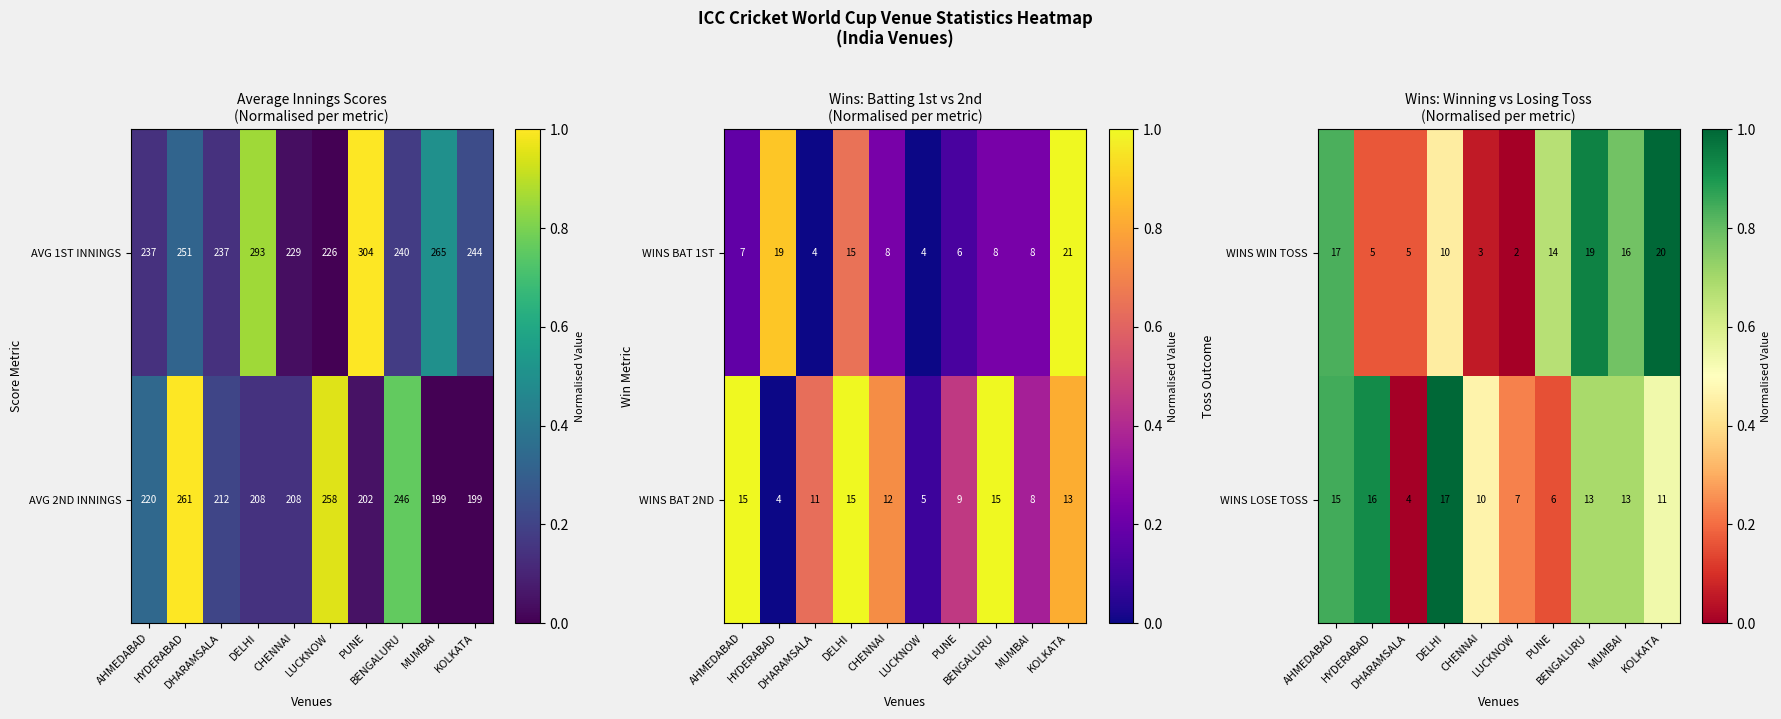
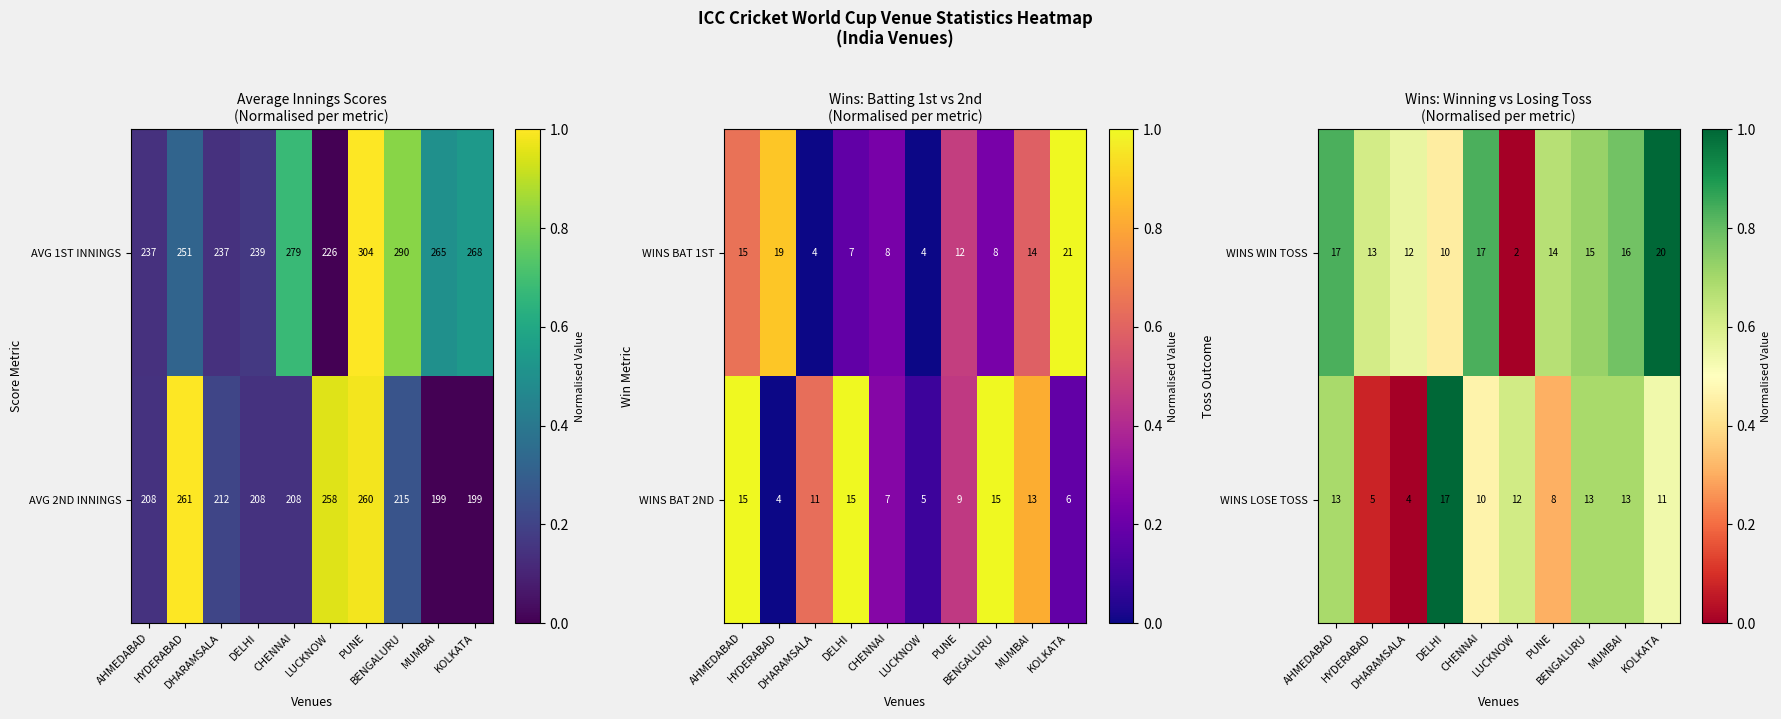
Average Innings Scores (Normalised per metric), AVG 1ST INNINGS, DELHI: 293 -> 239
Average Innings Scores (Normalised per metric), AVG 1ST INNINGS, CHENNAI: 229 -> 279
Average Innings Scores (Normalised per metric), AVG 1ST INNINGS, BENGALURU: 240 -> 290
Average Innings Scores (Normalised per metric), AVG 1ST INNINGS, KOLKATA: 244 -> 268
Average Innings Scores (Normalised per metric), AVG 2ND INNINGS, AHMEDABAD: 220 -> 208
Average Innings Scores (Normalised per metric), AVG 2ND INNINGS, PUNE: 202 -> 260
Average Innings Scores (Normalised per metric), AVG 2ND INNINGS, BENGALURU: 246 -> 215
Wins: Batting 1st vs 2nd (Normalised per metric), WINS BAT 1ST, AHMEDABAD: 7 -> 15
Wins: Batting 1st vs 2nd (Normalised per metric), WINS BAT 1ST, DELHI: 15 -> 7
Wins: Batting 1st vs 2nd (Normalised per metric), WINS BAT 1ST, PUNE: 6 -> 12
Wins: Batting 1st vs 2nd (Normalised per metric), WINS BAT 1ST, MUMBAI: 8 -> 14
Wins: Batting 1st vs 2nd (Normalised per metric), WINS BAT 2ND, CHENNAI: 12 -> 7
Wins: Batting 1st vs 2nd (Normalised per metric), WINS BAT 2ND, MUMBAI: 8 -> 13
Wins: Batting 1st vs 2nd (Normalised per metric), WINS BAT 2ND, KOLKATA: 13 -> 6
Wins: Winning vs Losing Toss (Normalised per metric), WINS WIN TOSS, HYDERABAD: 5 -> 13
Wins: Winning vs Losing Toss (Normalised per metric), WINS WIN TOSS, DHARAMSALA: 5 -> 12
Wins: Winning vs Losing Toss (Normalised per metric), WINS WIN TOSS, CHENNAI: 3 -> 17
Wins: Winning vs Losing Toss (Normalised per metric), WINS WIN TOSS, BENGALURU: 19 -> 15
Wins: Winning vs Losing Toss (Normalised per metric), WINS LOSE TOSS, AHMEDABAD: 15 -> 13
Wins: Winning vs Losing Toss (Normalised per metric), WINS LOSE TOSS, HYDERABAD: 16 -> 5
Wins: Winning vs Losing Toss (Normalised per metric), WINS LOSE TOSS, LUCKNOW: 7 -> 12
Wins: Winning vs Losing Toss (Normalised per metric), WINS LOSE TOSS, PUNE: 6 -> 8
